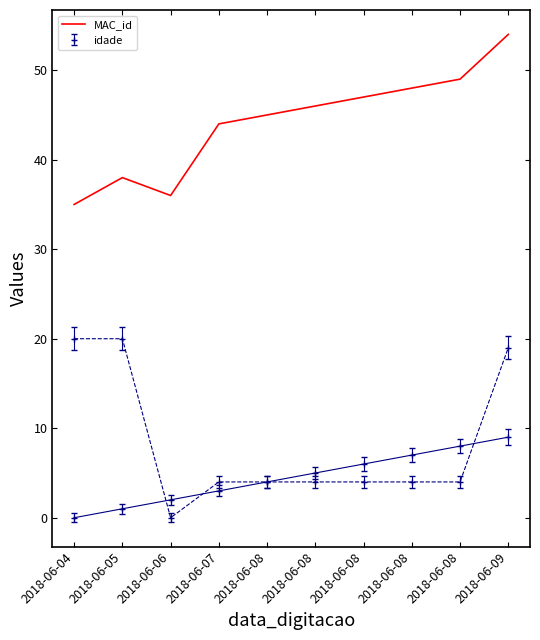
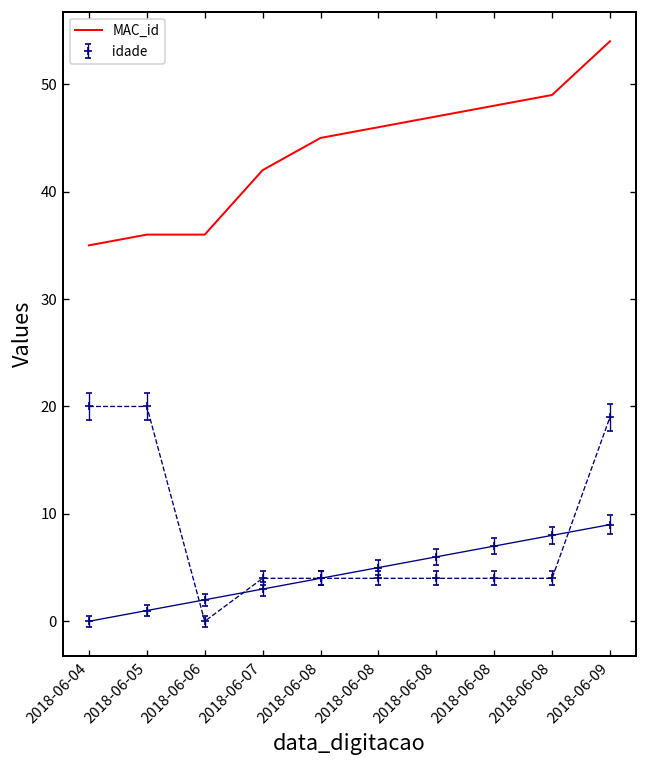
MAC_id, 2018-06-05: 38 -> 36
MAC_id, 2018-06-07: 44 -> 42
